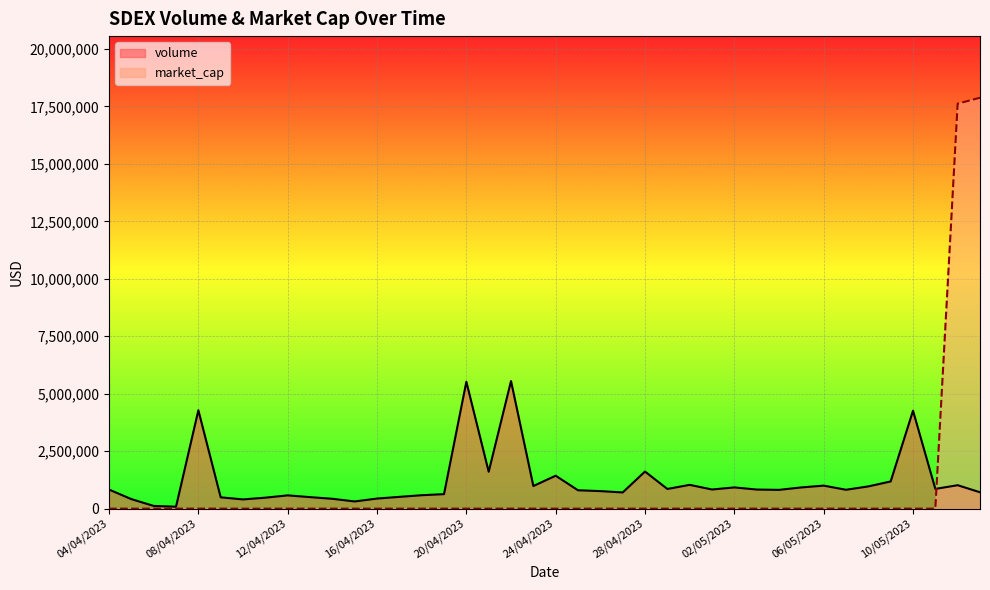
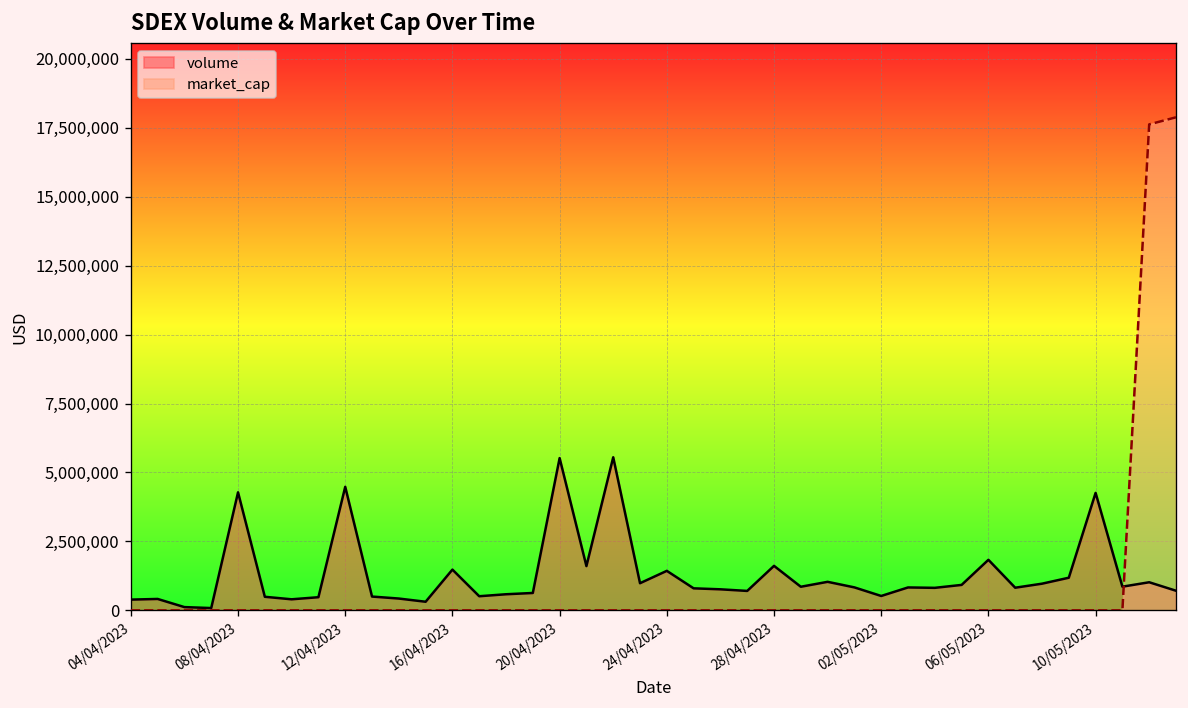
volume, 04/04/2023: 800,000 -> 400,000
volume, 12/04/2023: 600,000 -> 4,500,000
volume, 16/04/2023: 400,000 -> 1,500,000
volume, 02/05/2023: 900,000 -> 500,000
volume, 06/05/2023: 1,000,000 -> 1,800,000
